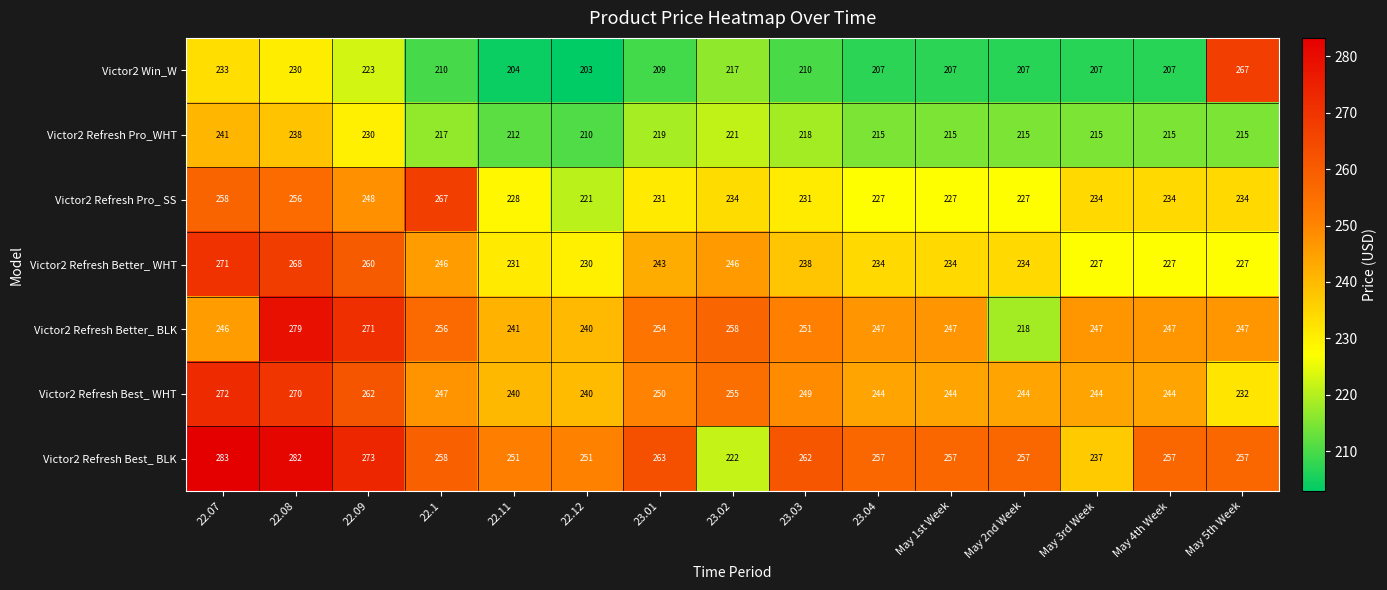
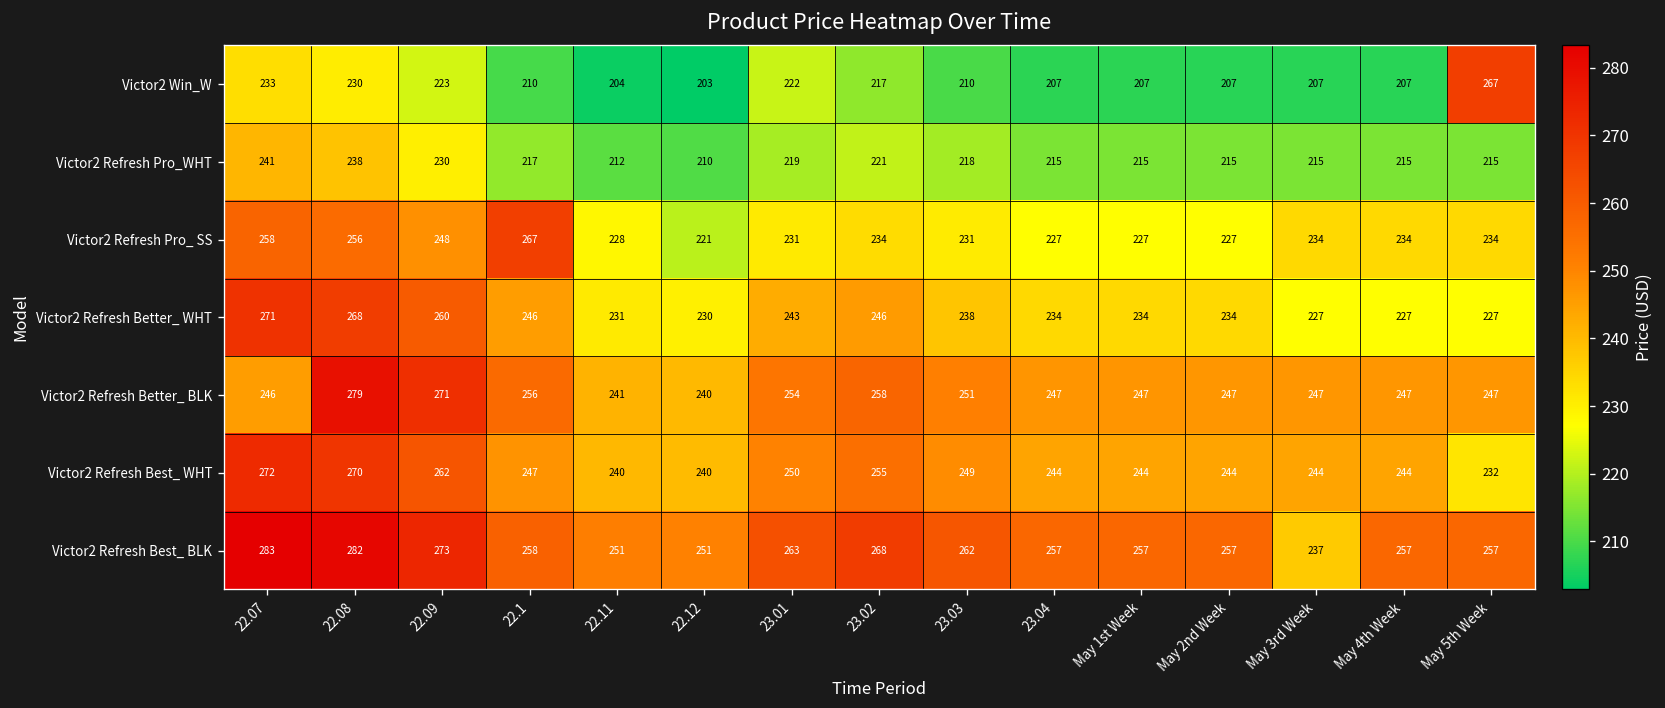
Victor2 Win_W, 23.01: 209 -> 222
Victor2 Refresh Better_ BLK, May 2nd Week: 218 -> 247
Victor2 Refresh Best_ BLK, 23.02: 222 -> 268
